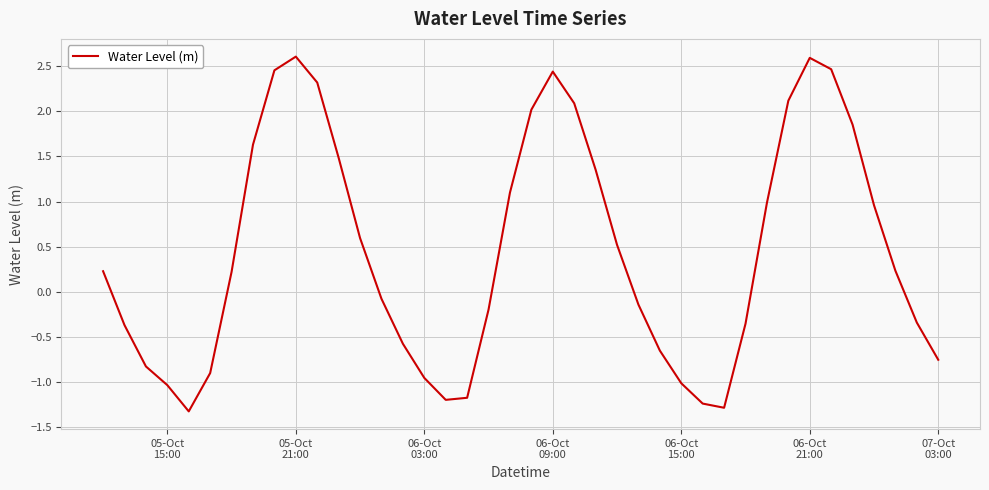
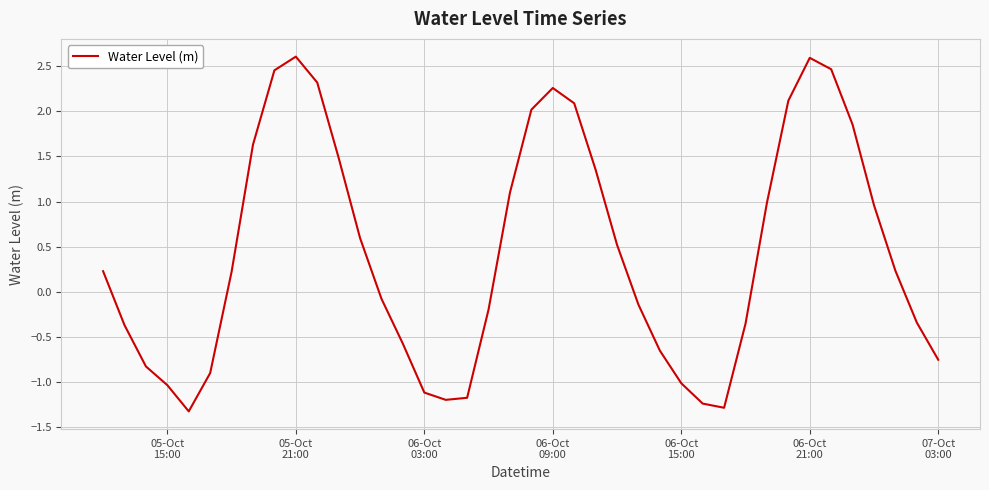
06-Oct 03:00: -1.0 -> -1.1
06-Oct 09:00: 2.4 -> 2.3
